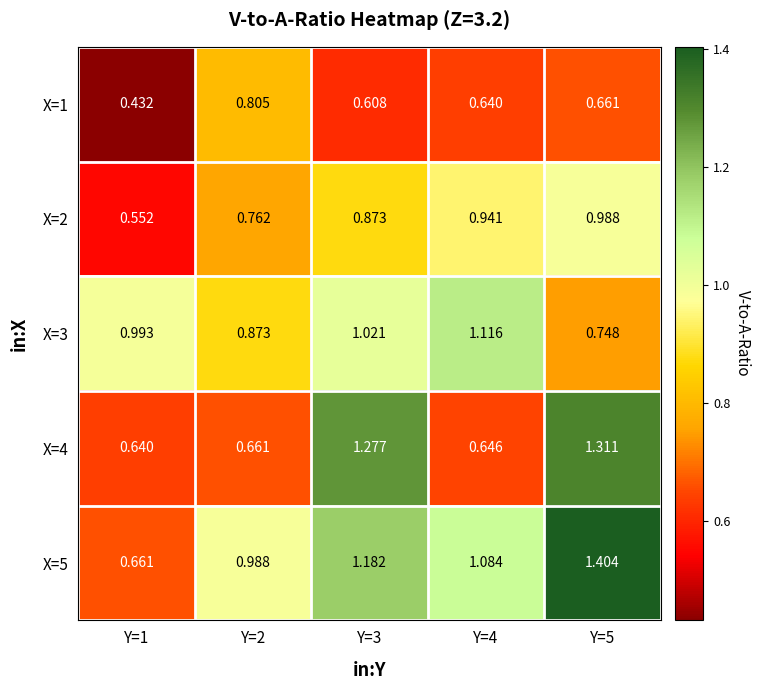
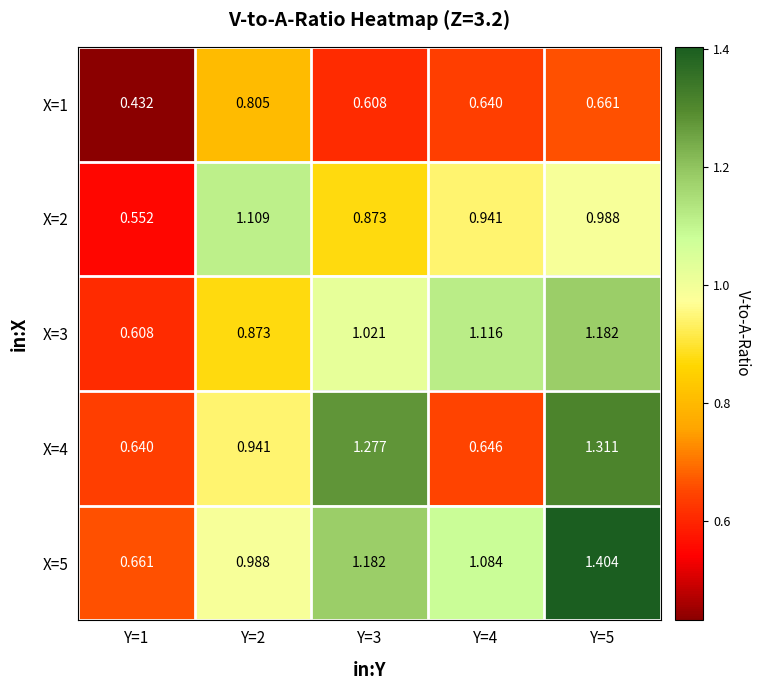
X=2, Y=2: 0.762 -> 1.109
X=3, Y=1: 0.993 -> 0.608
X=3, Y=5: 0.748 -> 1.182
X=4, Y=2: 0.661 -> 0.941
